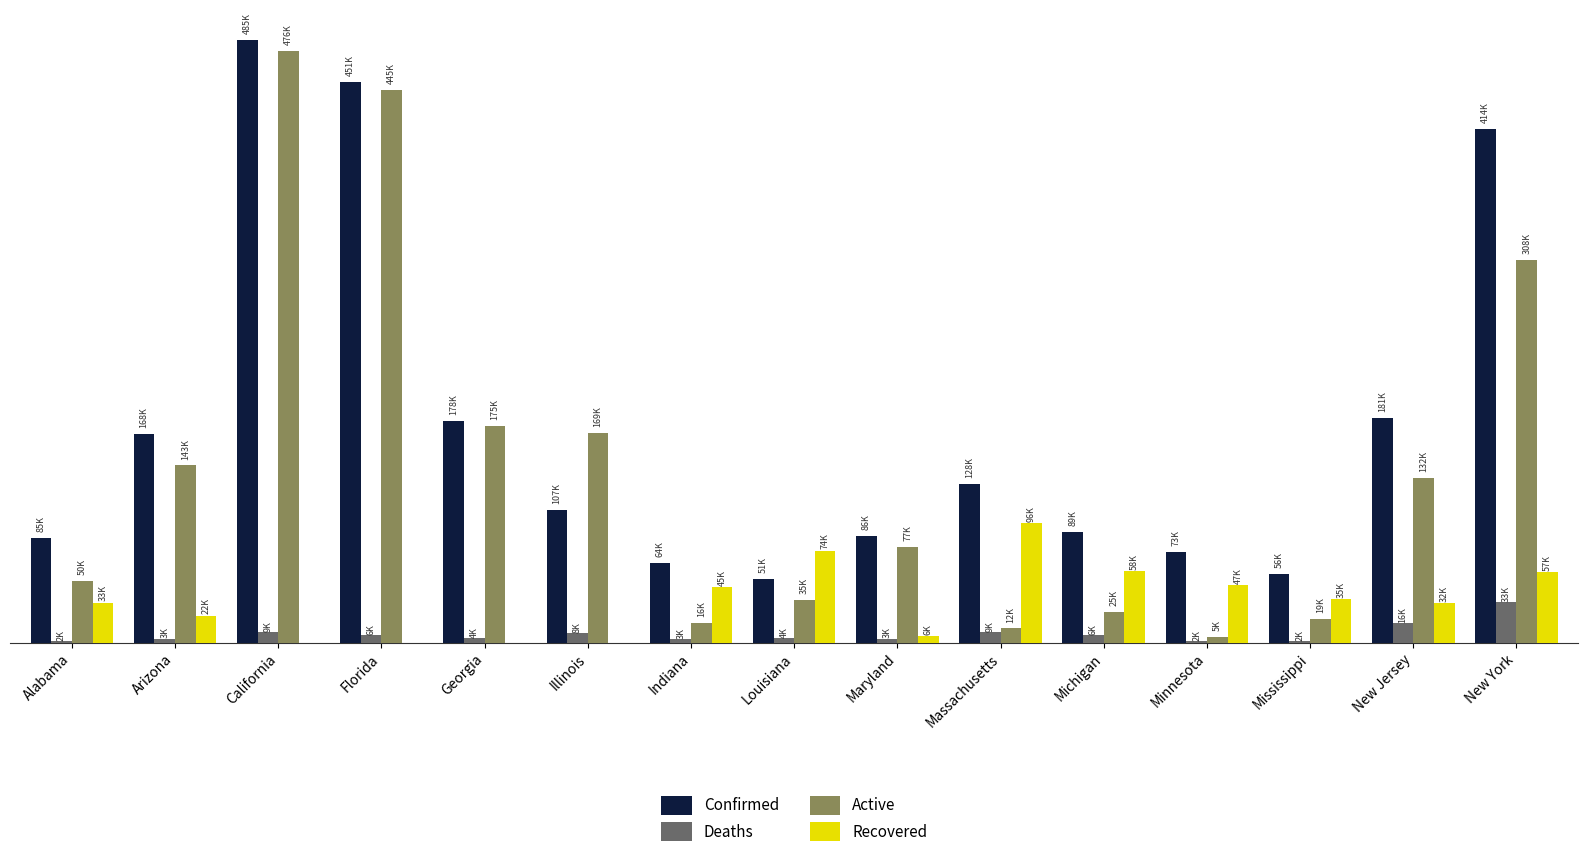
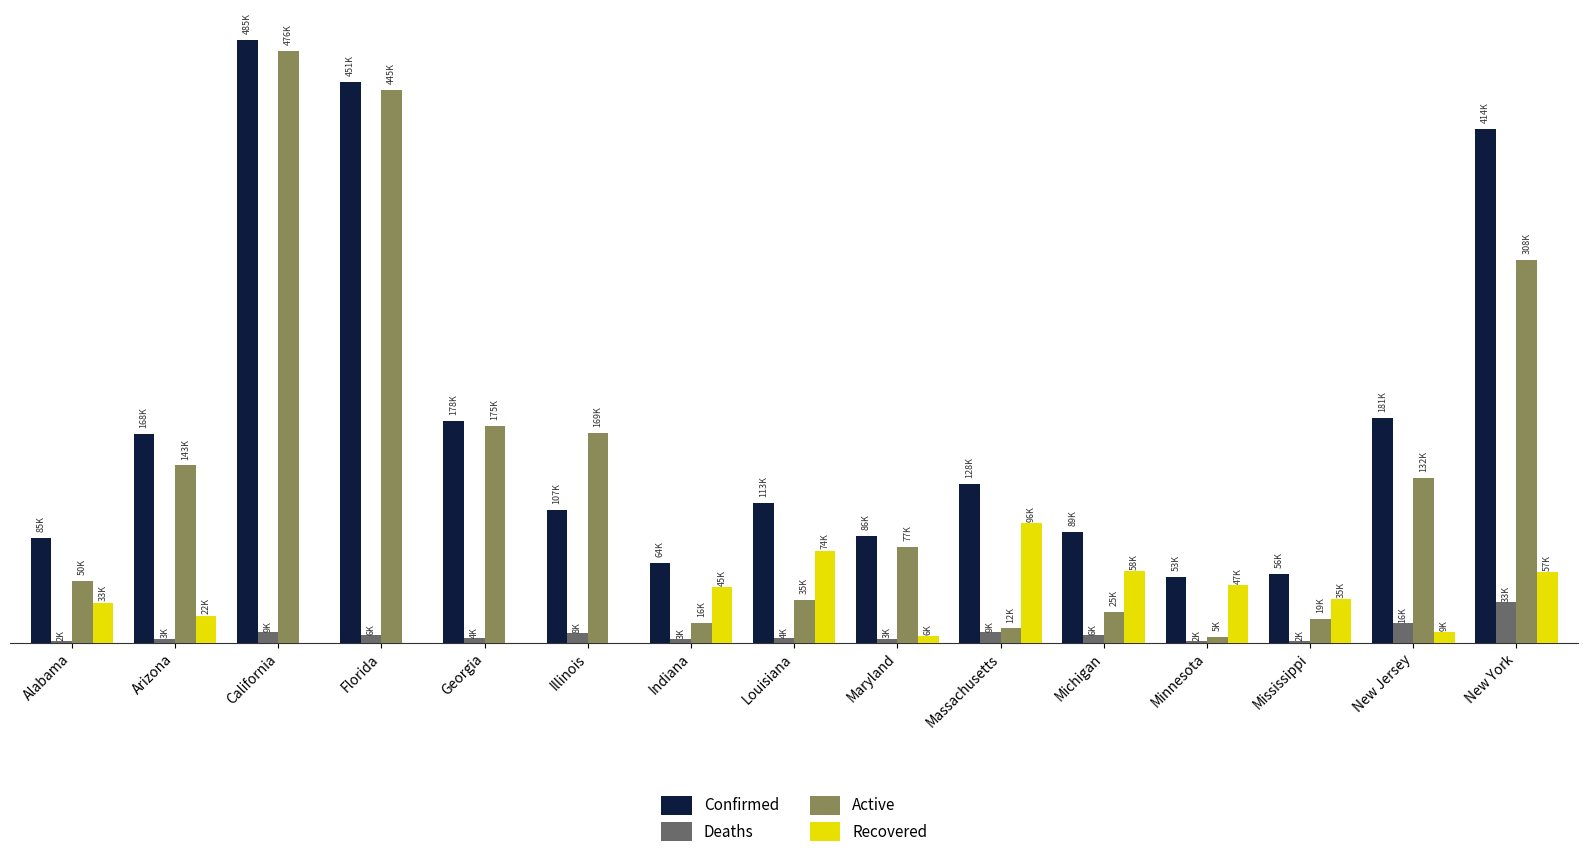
Confirmed, Louisiana: 51K -> 113K
Confirmed, Minnesota: 73K -> 53K
Recovered, New Jersey: 32K -> 9K
